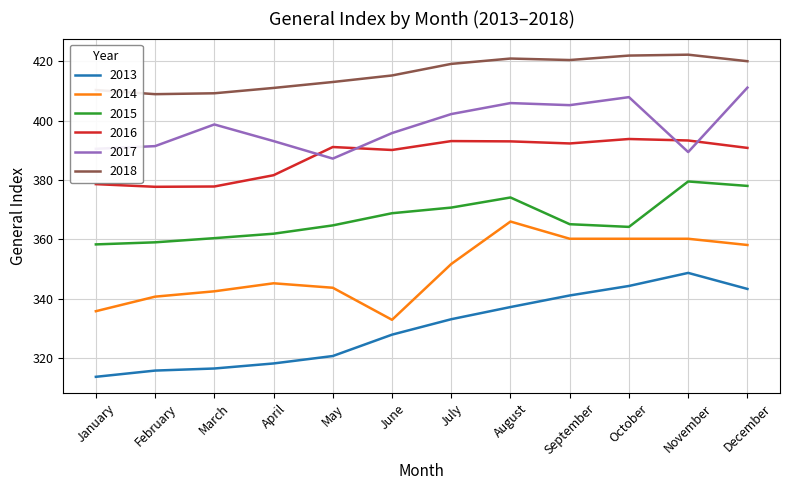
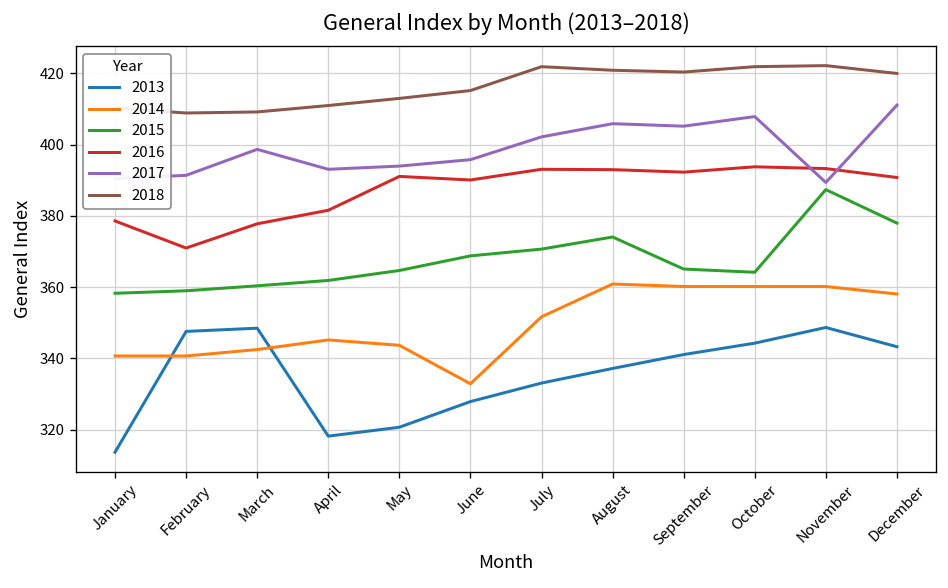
2014, January: 336 -> 341
2013, February: 316 -> 348
2016, February: 378 -> 371
2013, March: 317 -> 349
2017, May: 387 -> 394
2018, July: 419 -> 422
2014, August: 366 -> 361
2015, November: 380 -> 387
